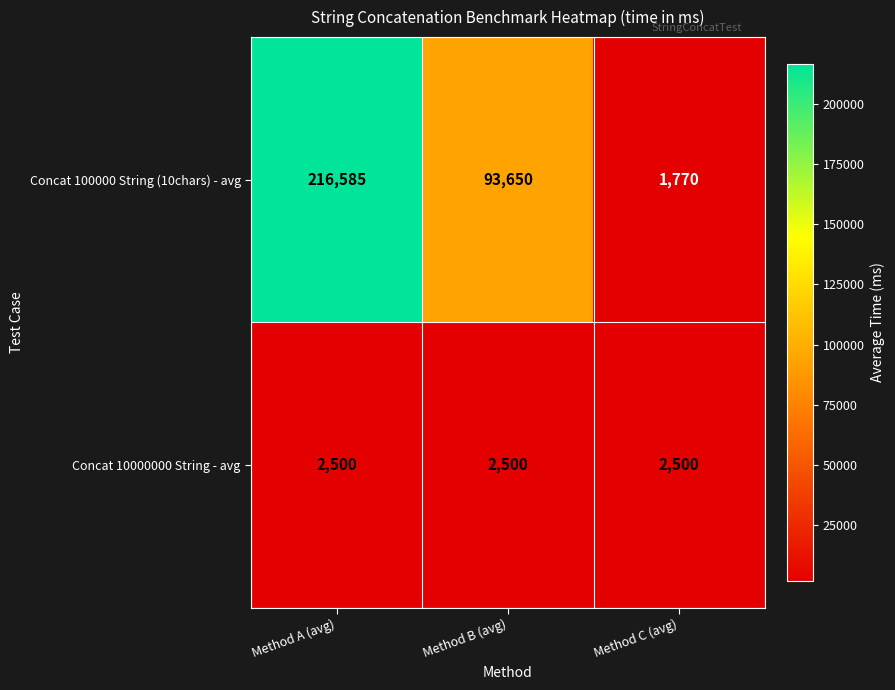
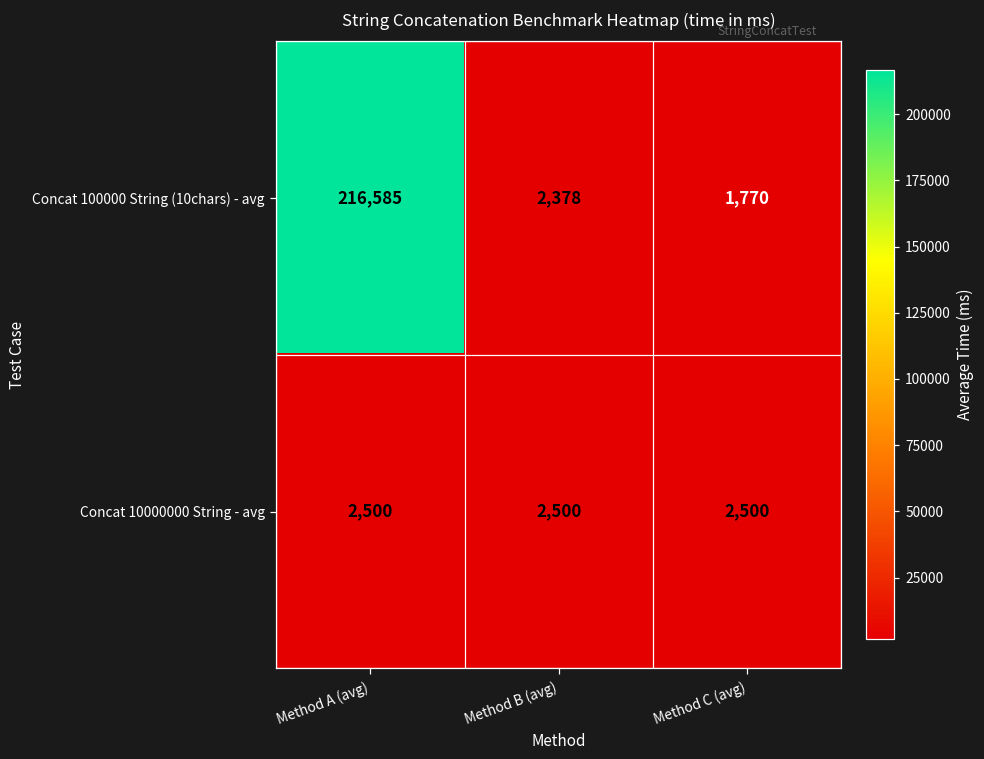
Concat 100000 String (10chars) - avg, Method B (avg): 93,650 -> 2,378
